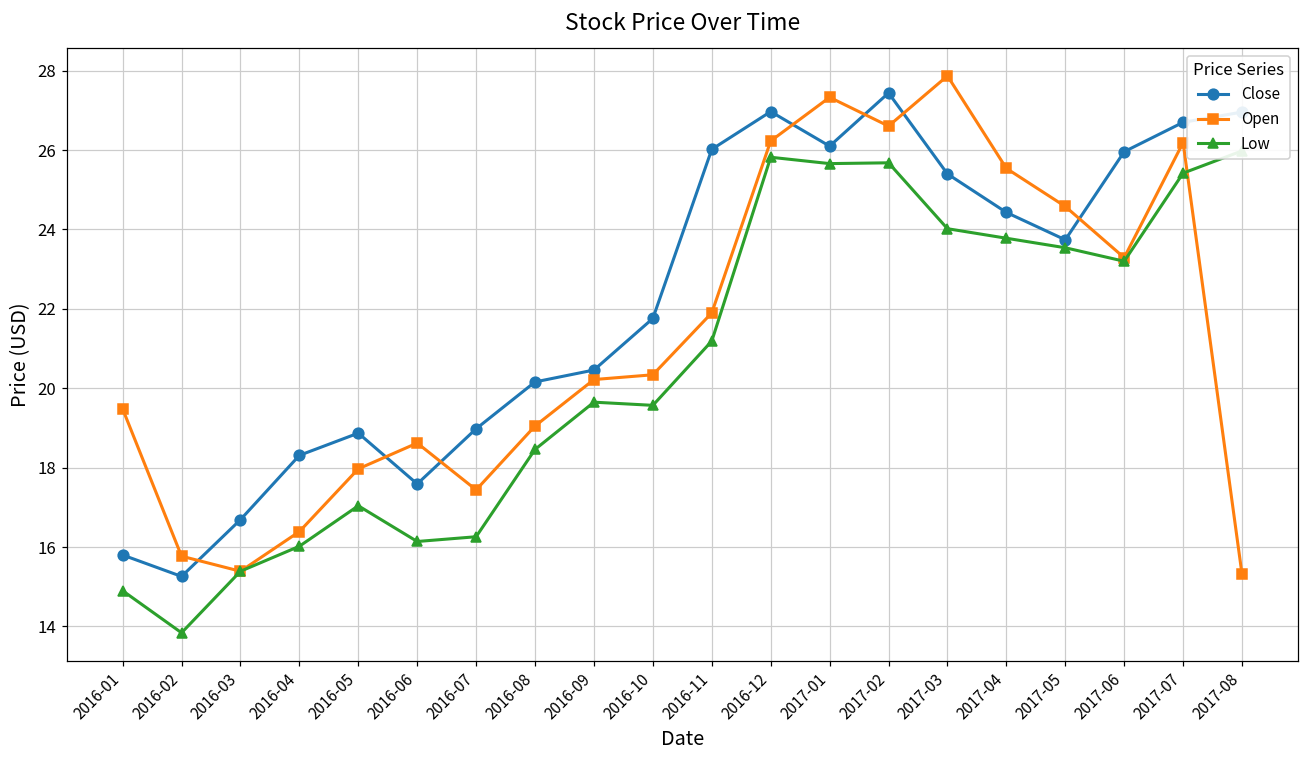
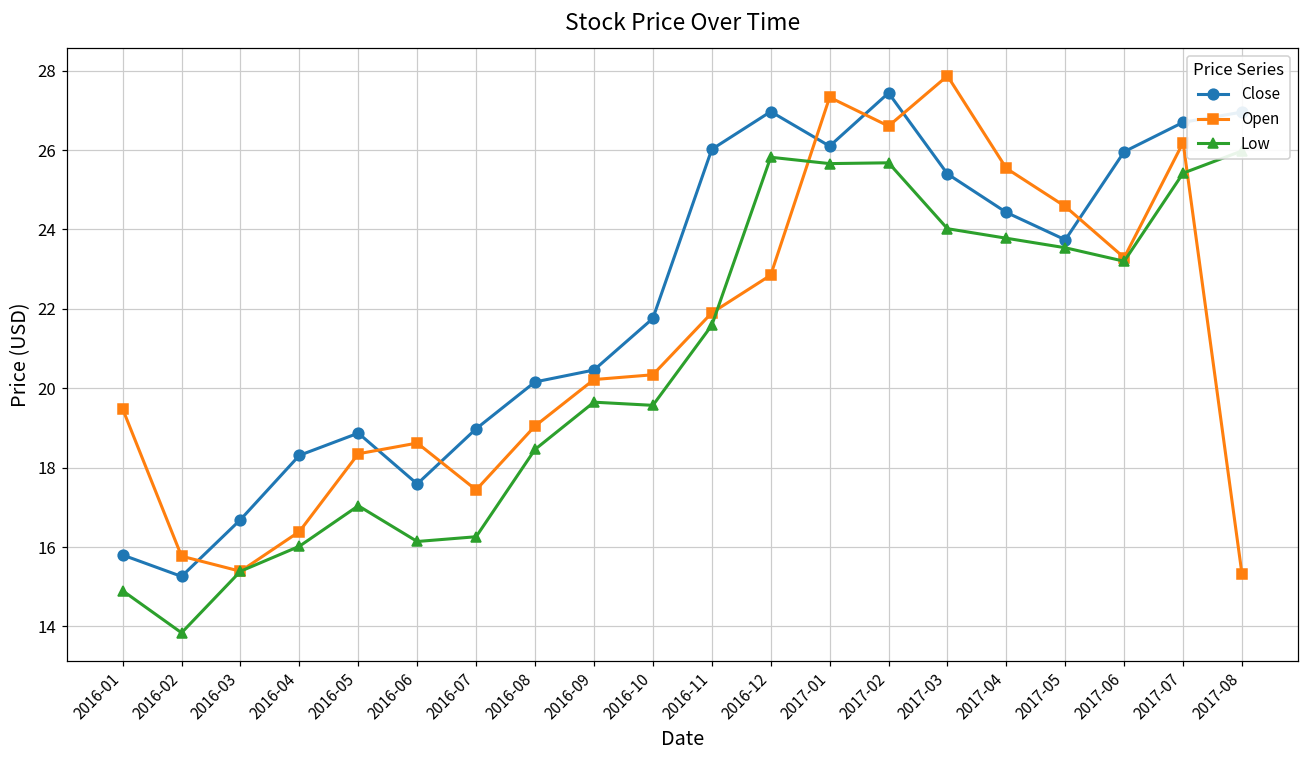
Open, 2016-05: 18.0 -> 18.4
Low, 2016-11: 21.2 -> 21.6
Open, 2016-12: 26.2 -> 22.9
